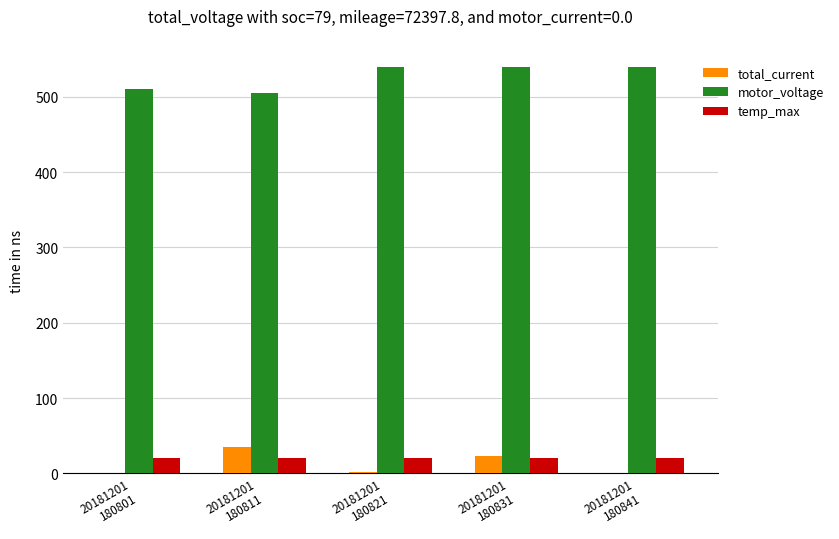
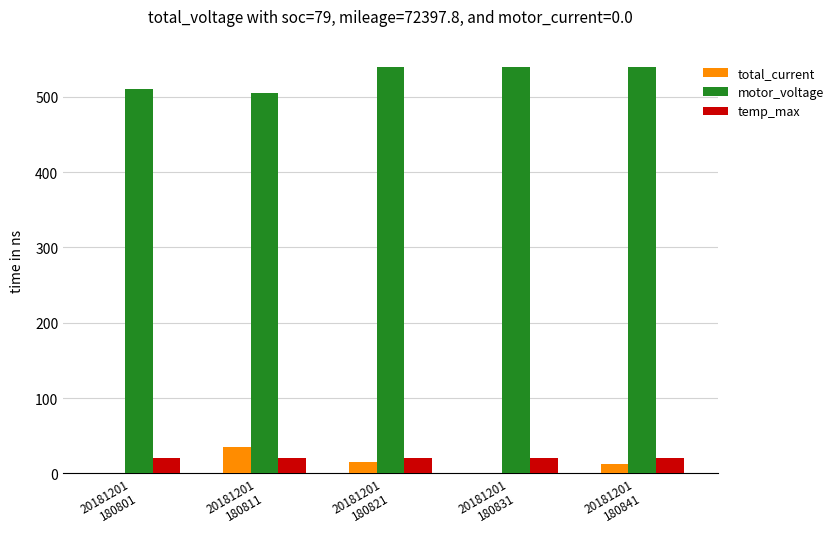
total_current, 20181201 180821: 0 -> 20
total_current, 20181201 180831: 20 -> 0
total_current, 20181201 180841: 0 -> 10
